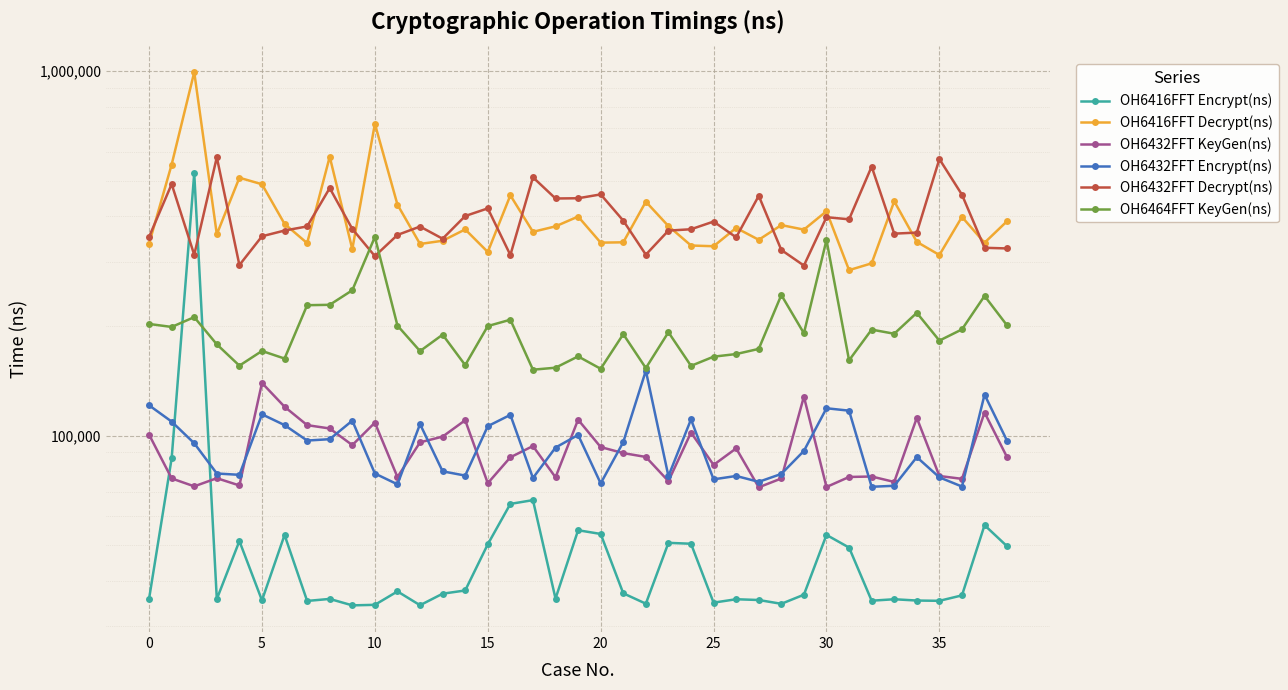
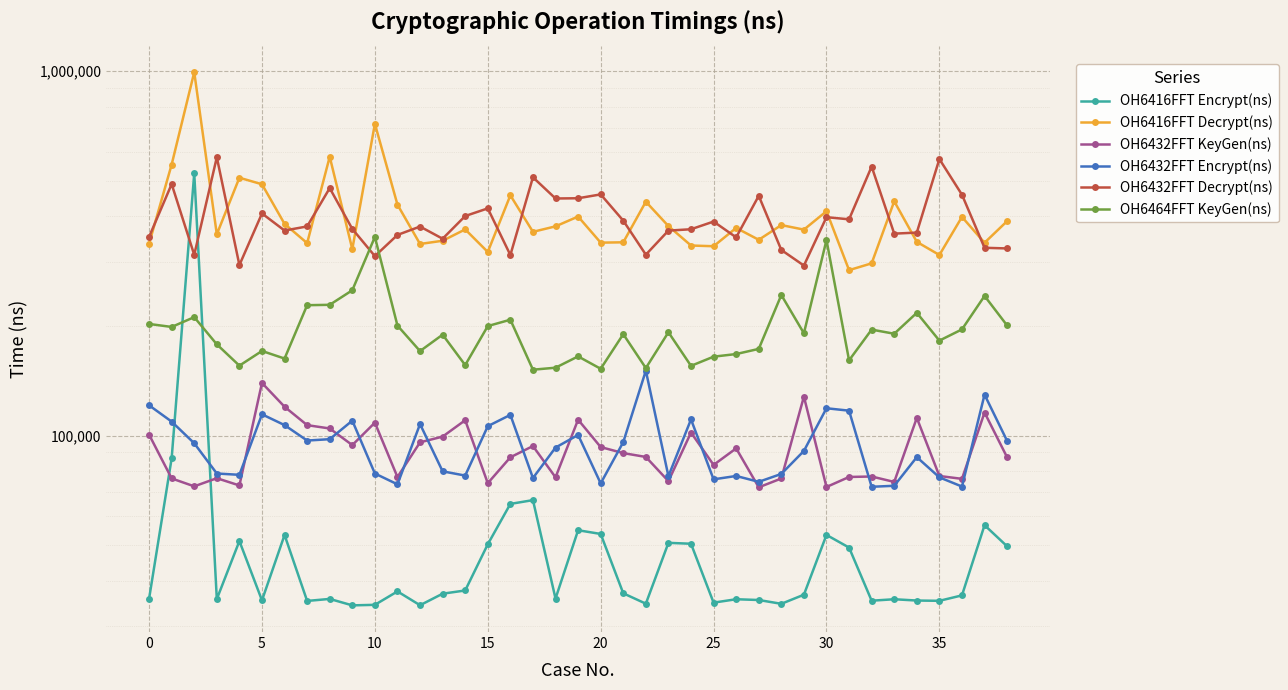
OH6432FFT Decrypt(ns), 5: 350,000 -> 410,000
